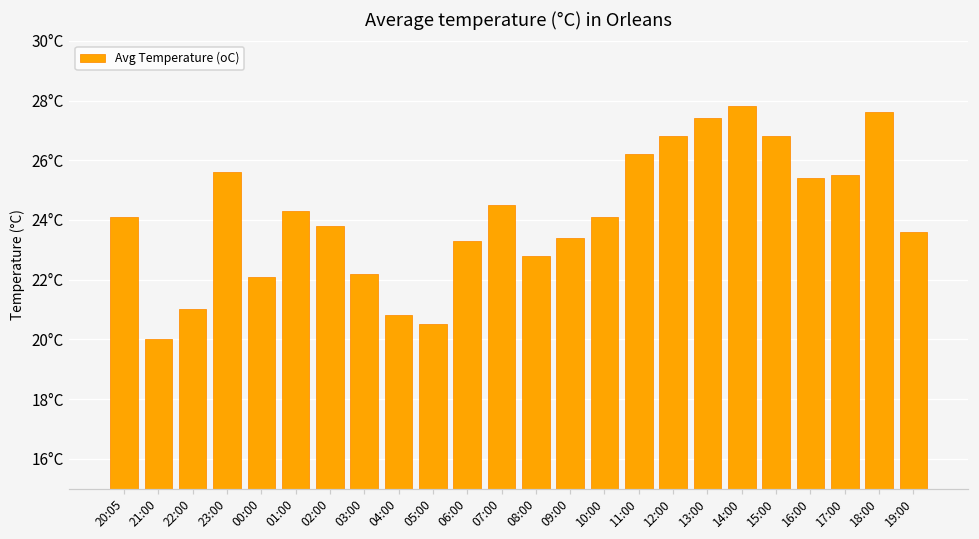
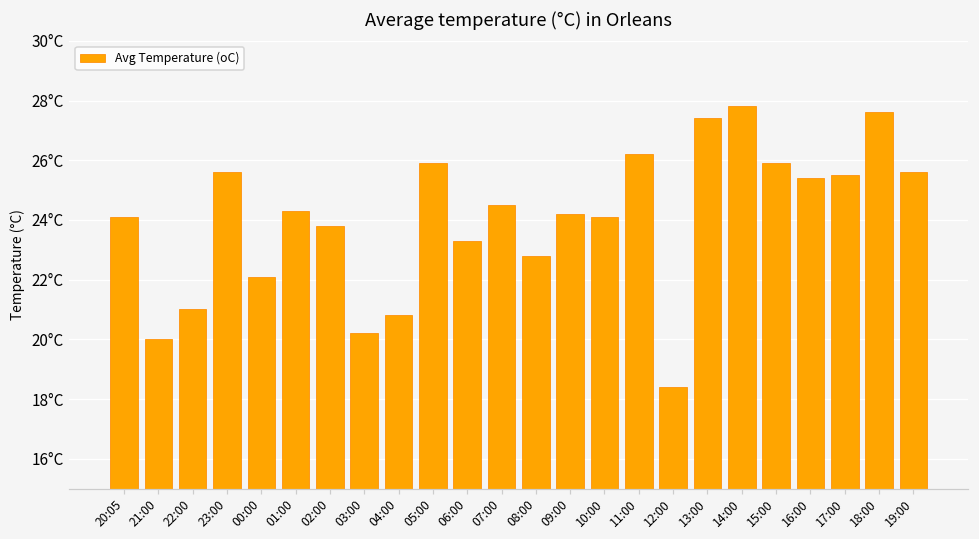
03:00: 22.2°C -> 20.2°C
05:00: 20.5°C -> 25.9°C
09:00: 23.4°C -> 24.2°C
12:00: 26.8°C -> 18.4°C
15:00: 26.8°C -> 25.9°C
19:00: 23.6°C -> 25.6°C
